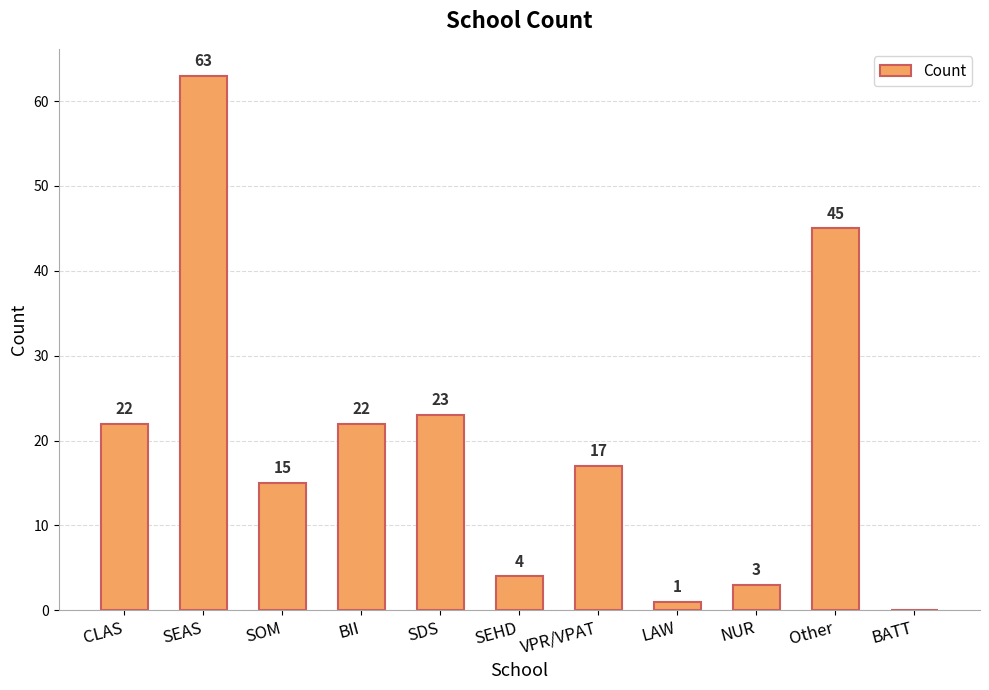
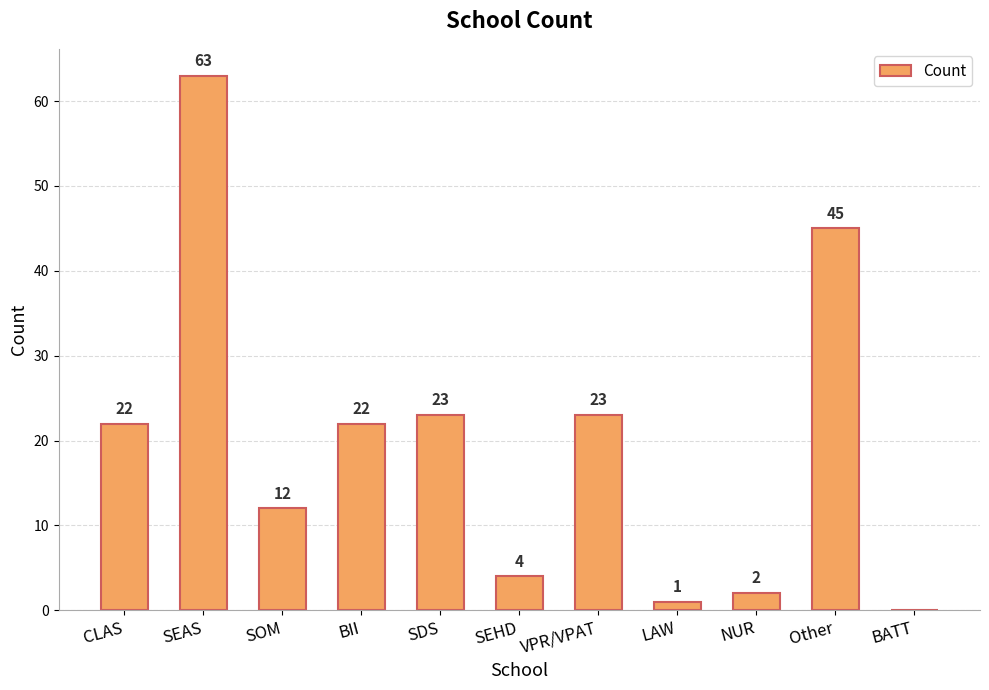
SOM: 15 -> 12
VPR/VPAT: 17 -> 23
NUR: 3 -> 2
